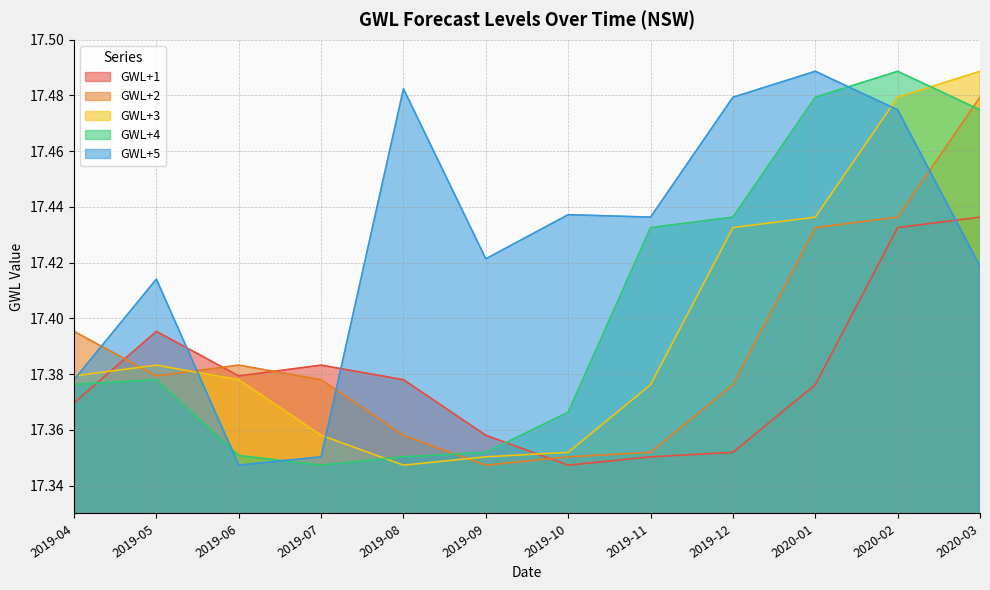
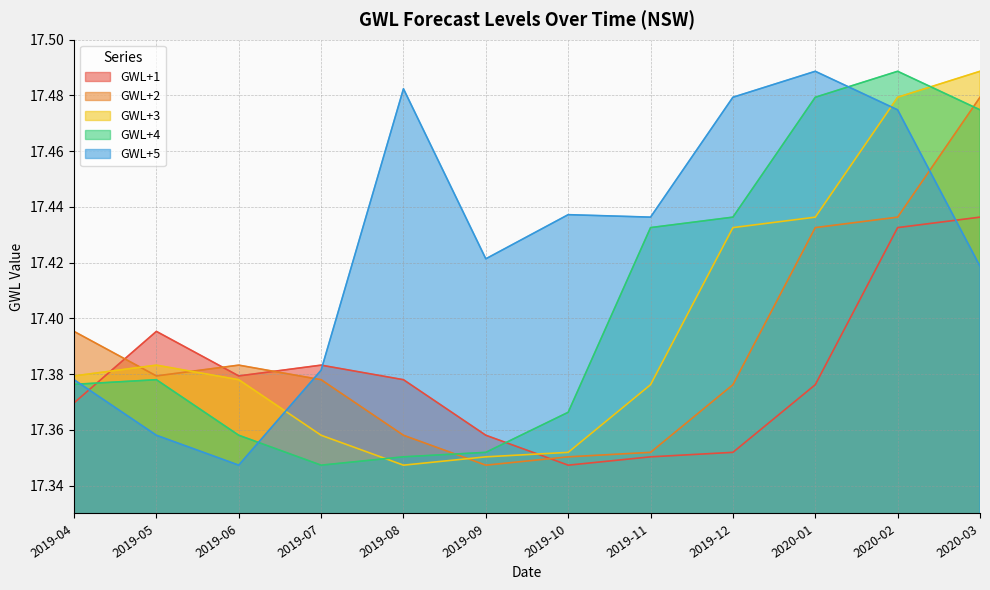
GWL+5, 2019-05: 17.414 -> 17.358
GWL+4, 2019-06: 17.351 -> 17.358
GWL+5, 2019-07: 17.350 -> 17.381
